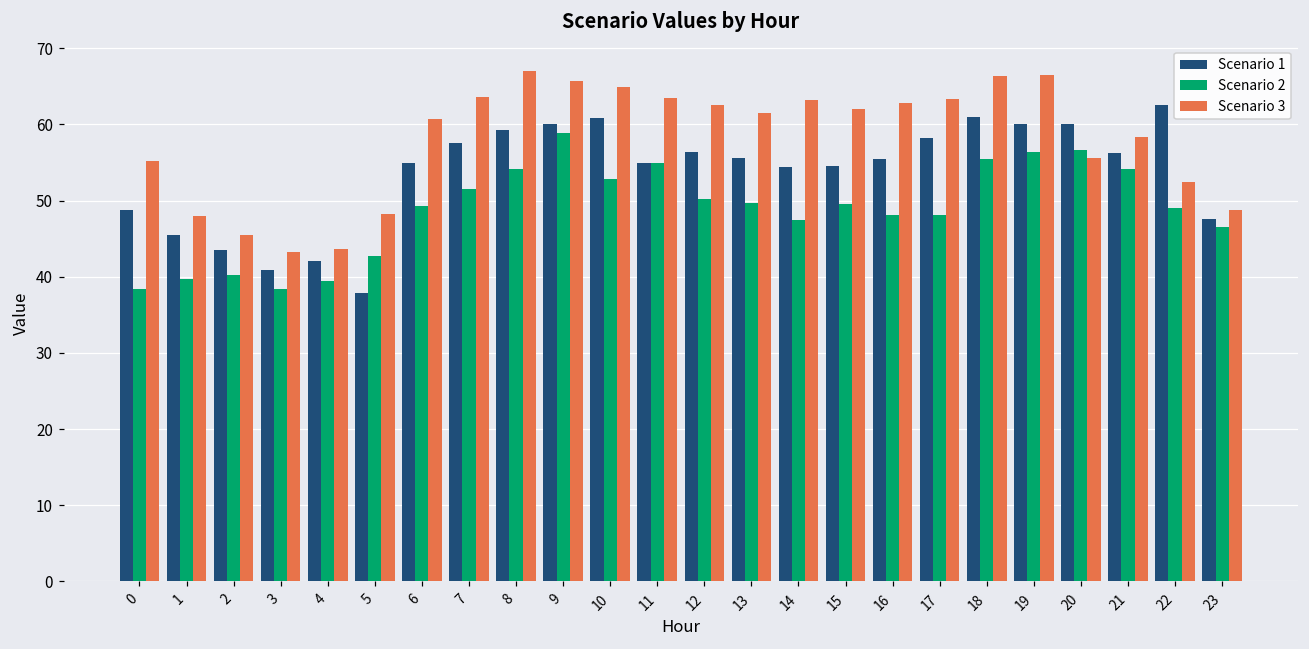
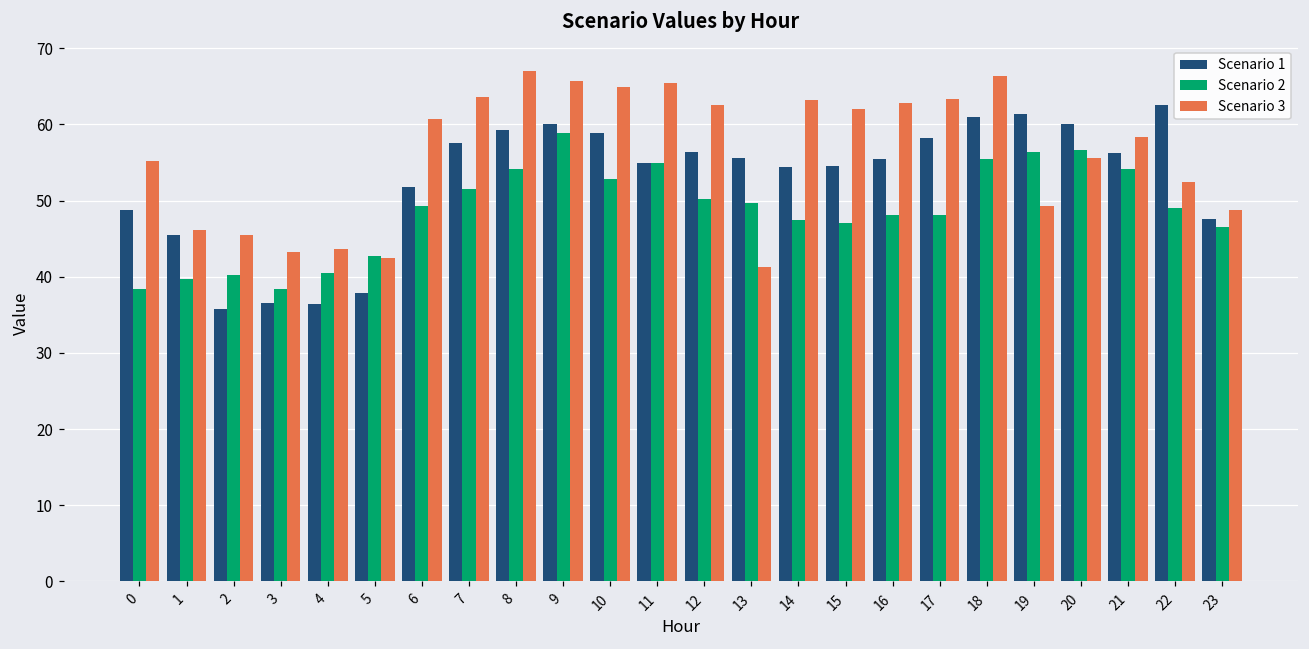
Scenario 3, 1: 48 -> 46
Scenario 1, 2: 44 -> 36
Scenario 1, 3: 41 -> 37
Scenario 1, 4: 42 -> 36
Scenario 2, 4: 39 -> 41
Scenario 3, 5: 48 -> 42
Scenario 1, 6: 55 -> 52
Scenario 1, 10: 61 -> 59
Scenario 3, 11: 64 -> 65
Scenario 3, 13: 61 -> 41
Scenario 2, 15: 50 -> 47
Scenario 1, 19: 60 -> 61
Scenario 3, 19: 66 -> 49
